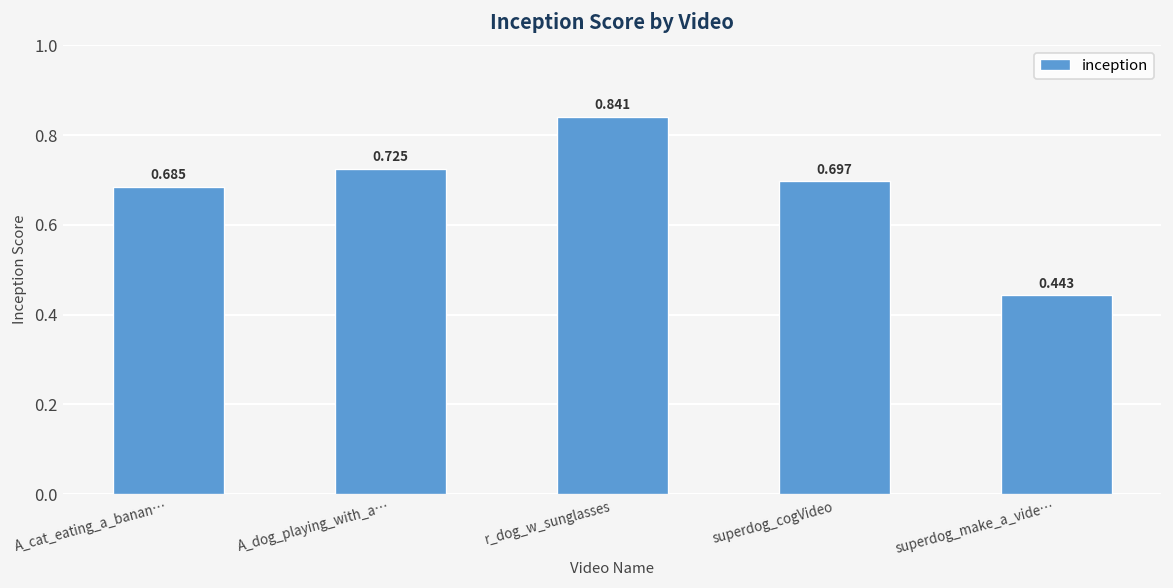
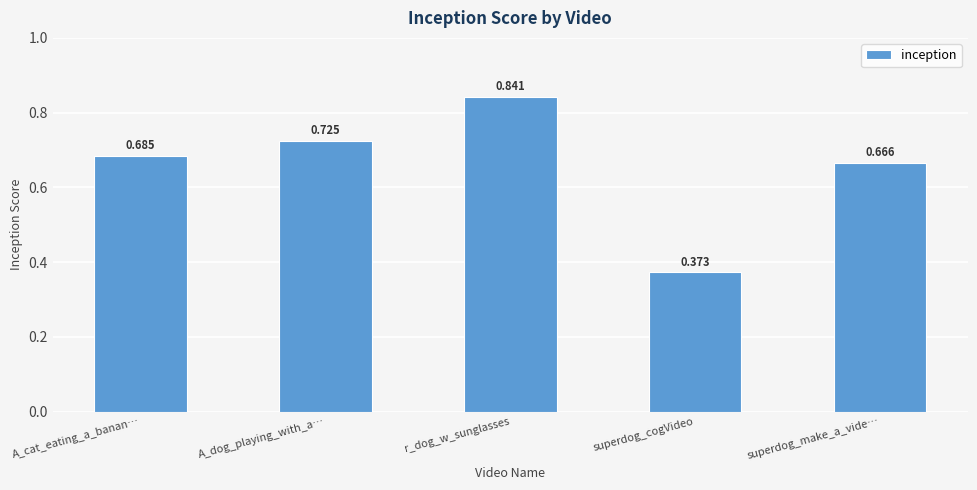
superdog_cogVideo: 0.697 -> 0.373
superdog_make_a_vide…: 0.443 -> 0.666
